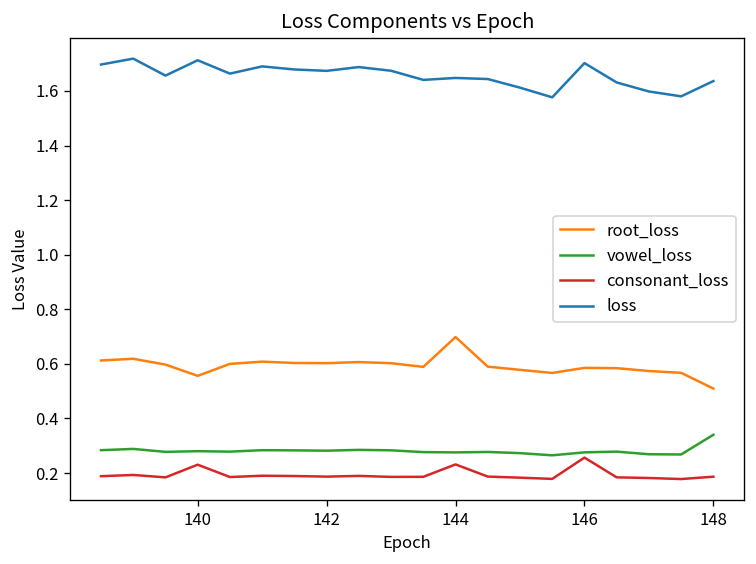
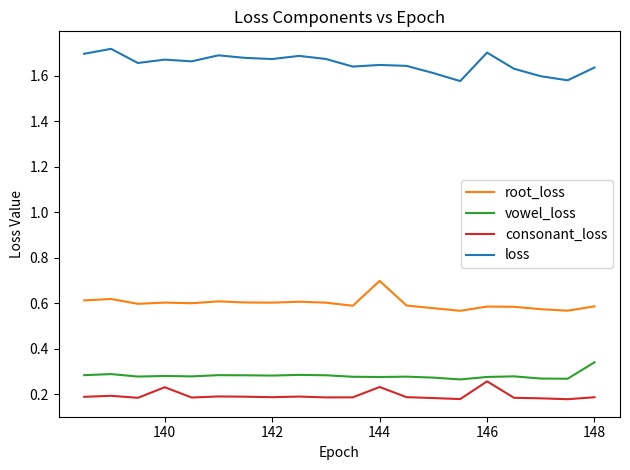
root_loss, 140: 0.56 -> 0.60
loss, 140: 1.71 -> 1.67
root_loss, 148: 0.51 -> 0.59
